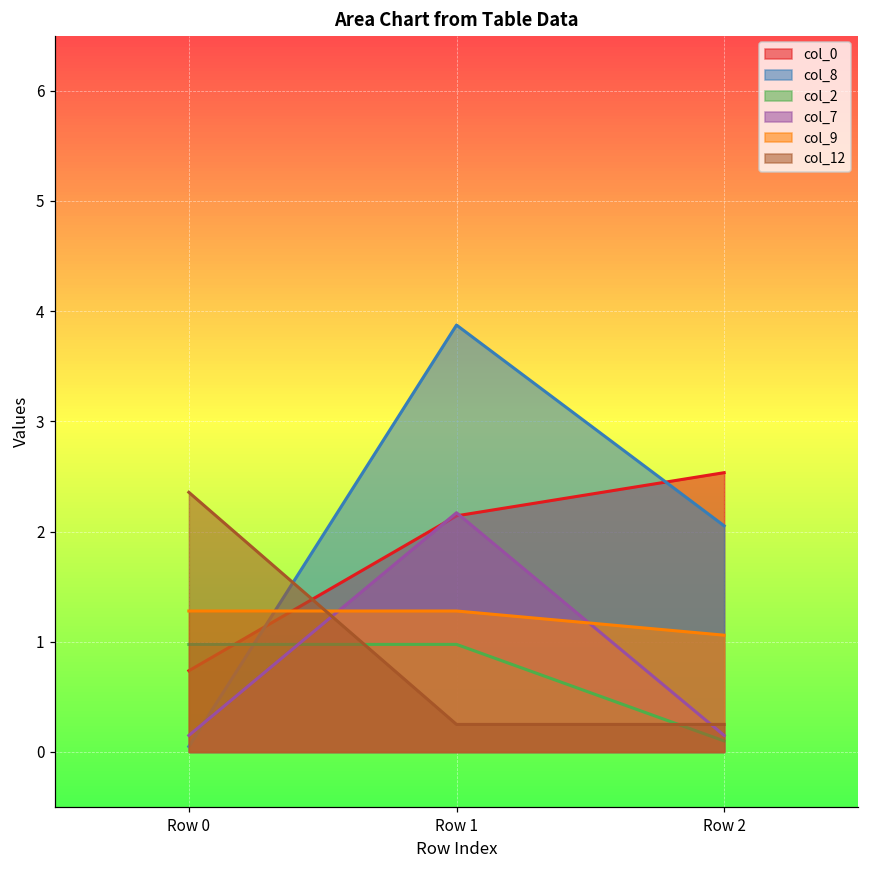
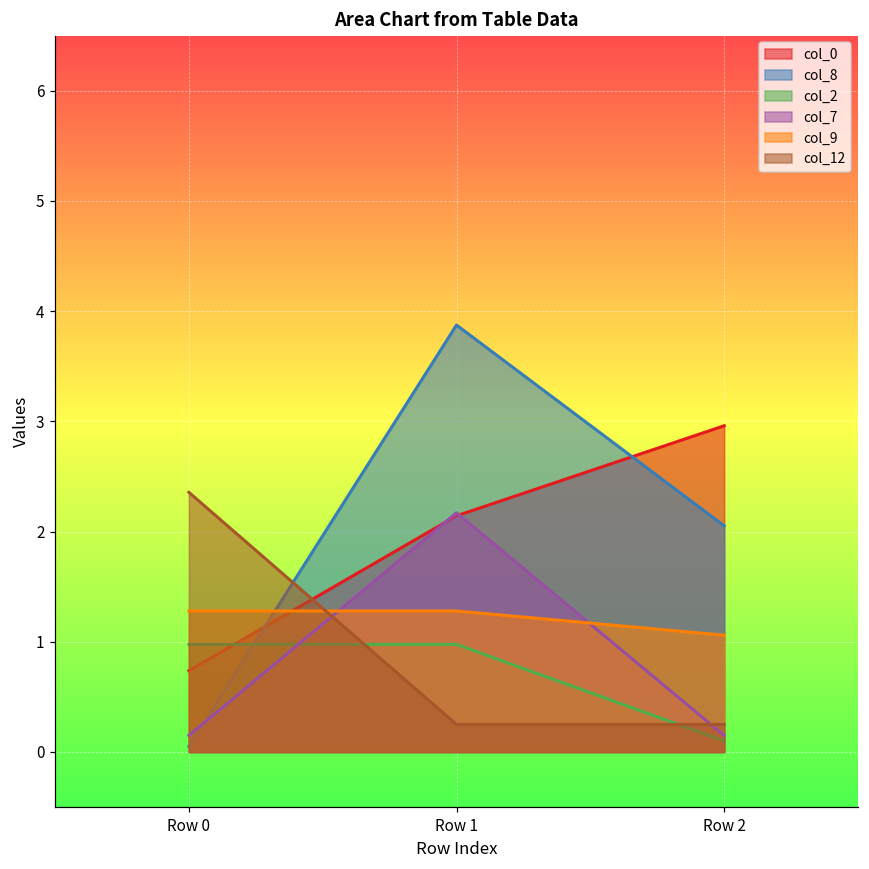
col_0, Row 2: 2.53 -> 2.96
